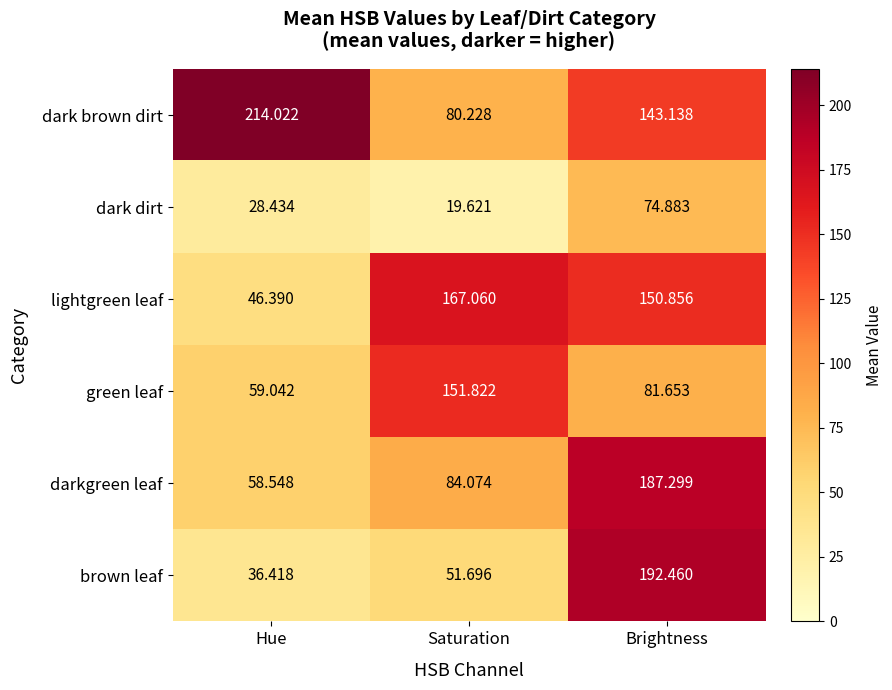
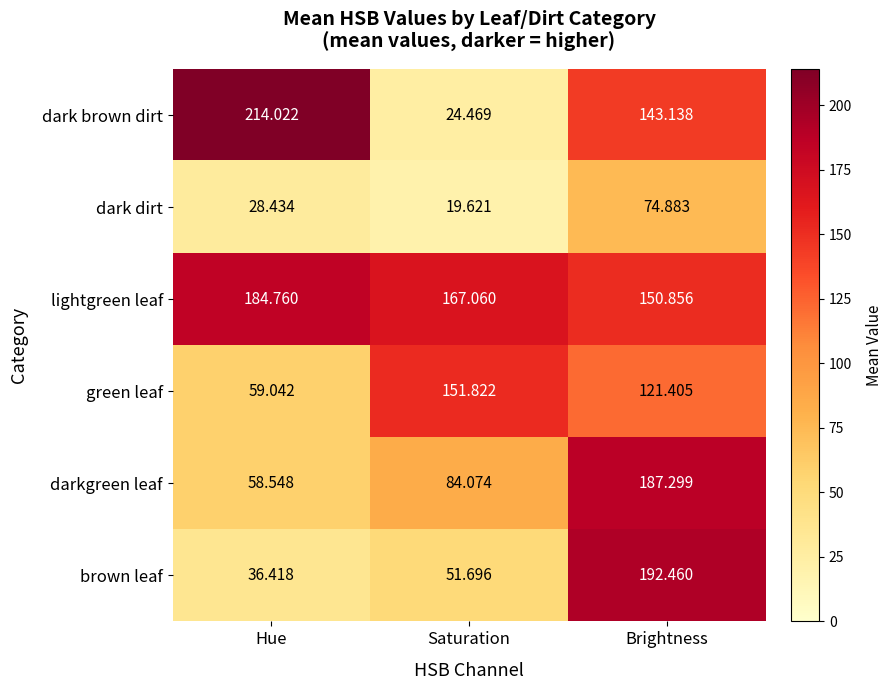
dark brown dirt, Saturation: 80.228 -> 24.469
lightgreen leaf, Hue: 46.390 -> 184.760
green leaf, Brightness: 81.653 -> 121.405
